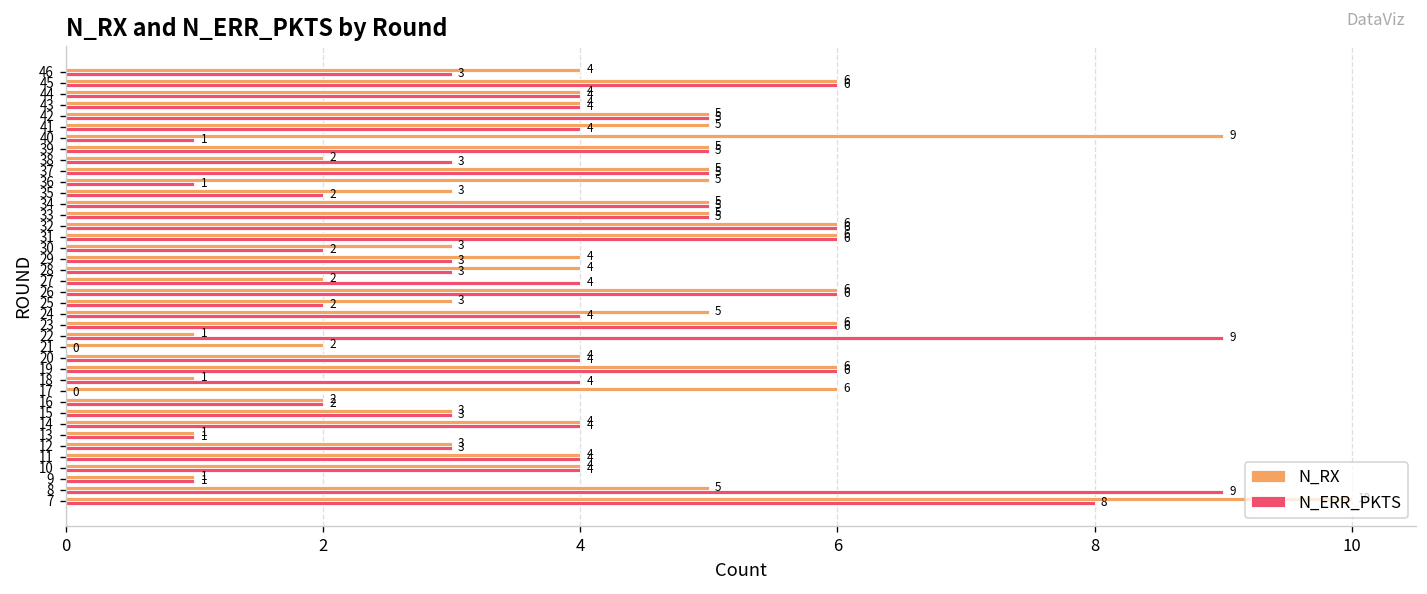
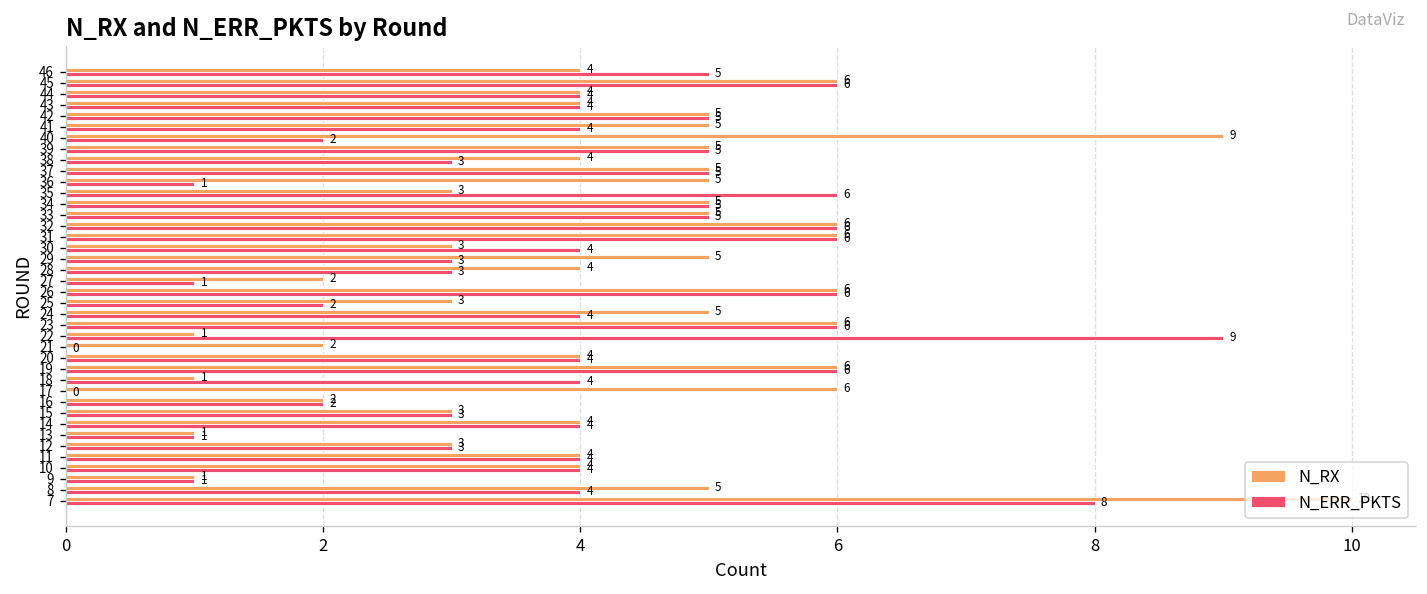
N_ERR_PKTS, 46: 3 -> 5
N_ERR_PKTS, 40: 1 -> 2
N_RX, 38: 2 -> 4
N_ERR_PKTS, 35: 2 -> 6
N_ERR_PKTS, 30: 2 -> 4
N_RX, 29: 4 -> 5
N_ERR_PKTS, 27: 4 -> 1
N_ERR_PKTS, 8: 9 -> 4
